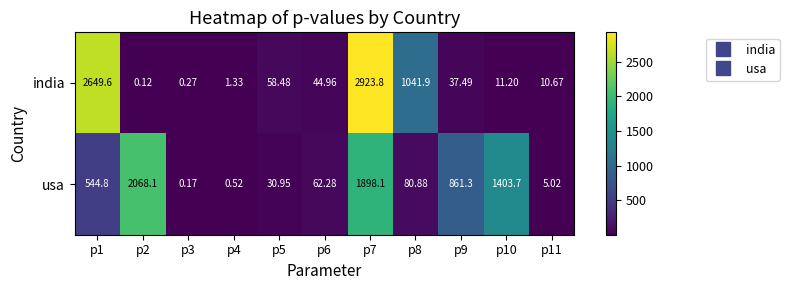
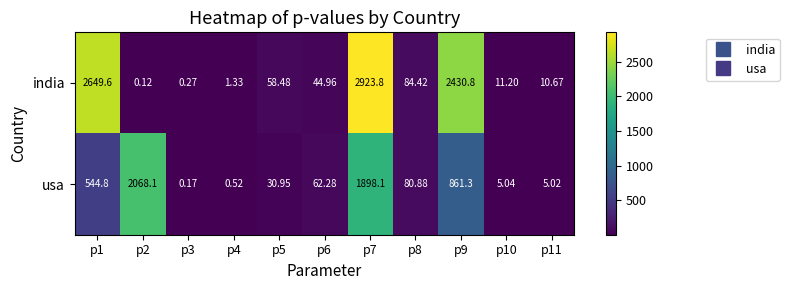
india, p8: 1041.9 -> 84.42
india, p9: 37.49 -> 2430.8
usa, p10: 1403.7 -> 5.04
